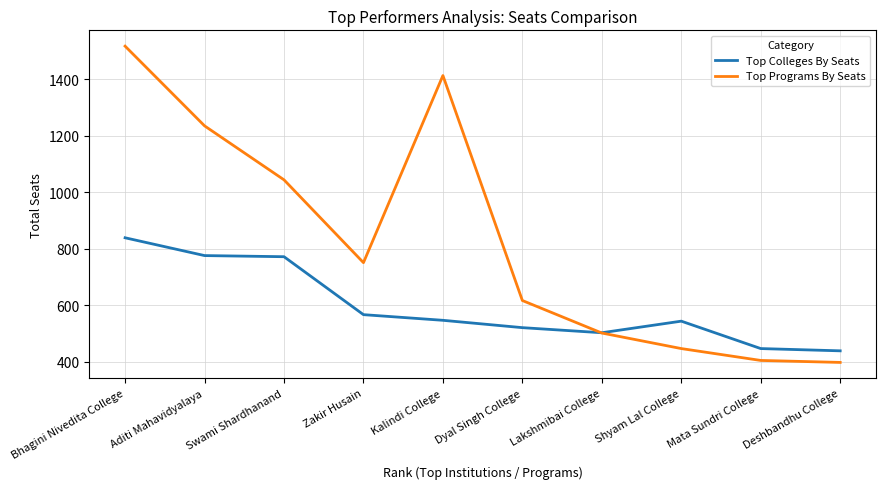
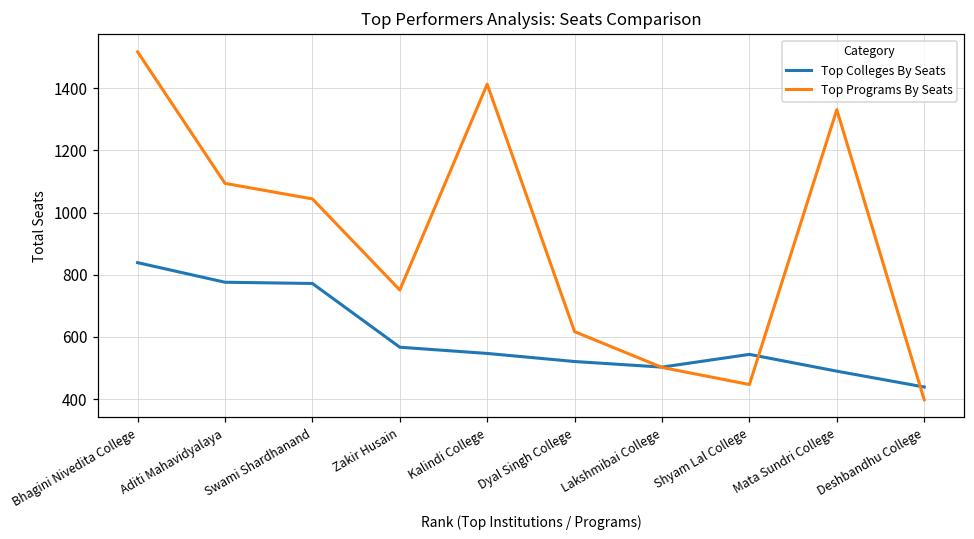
Top Programs By Seats, Aditi Mahavidyalaya: 1240 -> 1090
Top Colleges By Seats, Mata Sundri College: 450 -> 490
Top Programs By Seats, Mata Sundri College: 410 -> 1330
